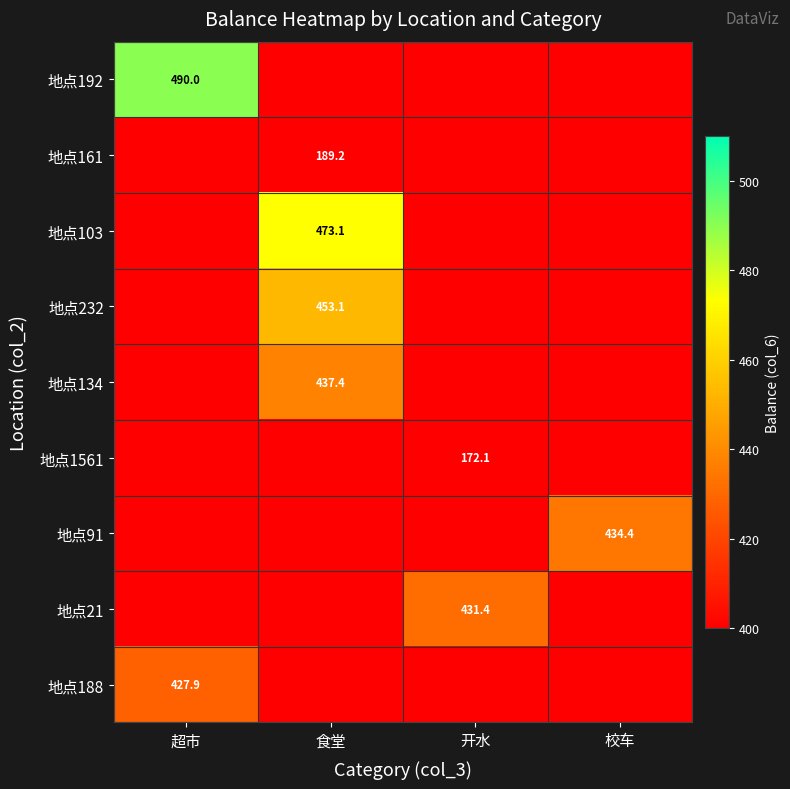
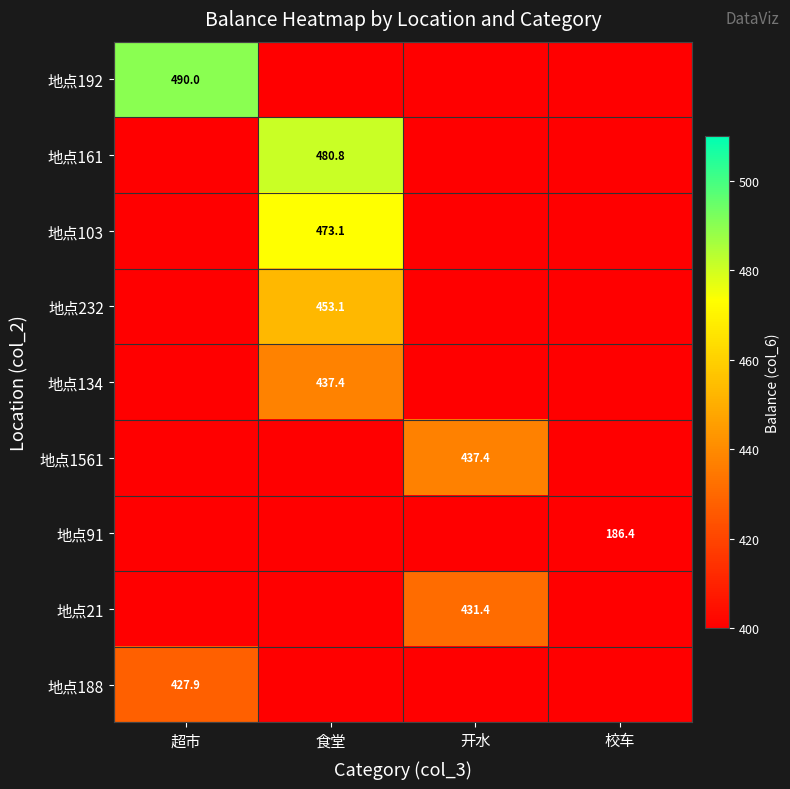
地点161, 食堂: 189.2 -> 480.8
地点1561, 开水: 172.1 -> 437.4
地点91, 校车: 434.4 -> 186.4
